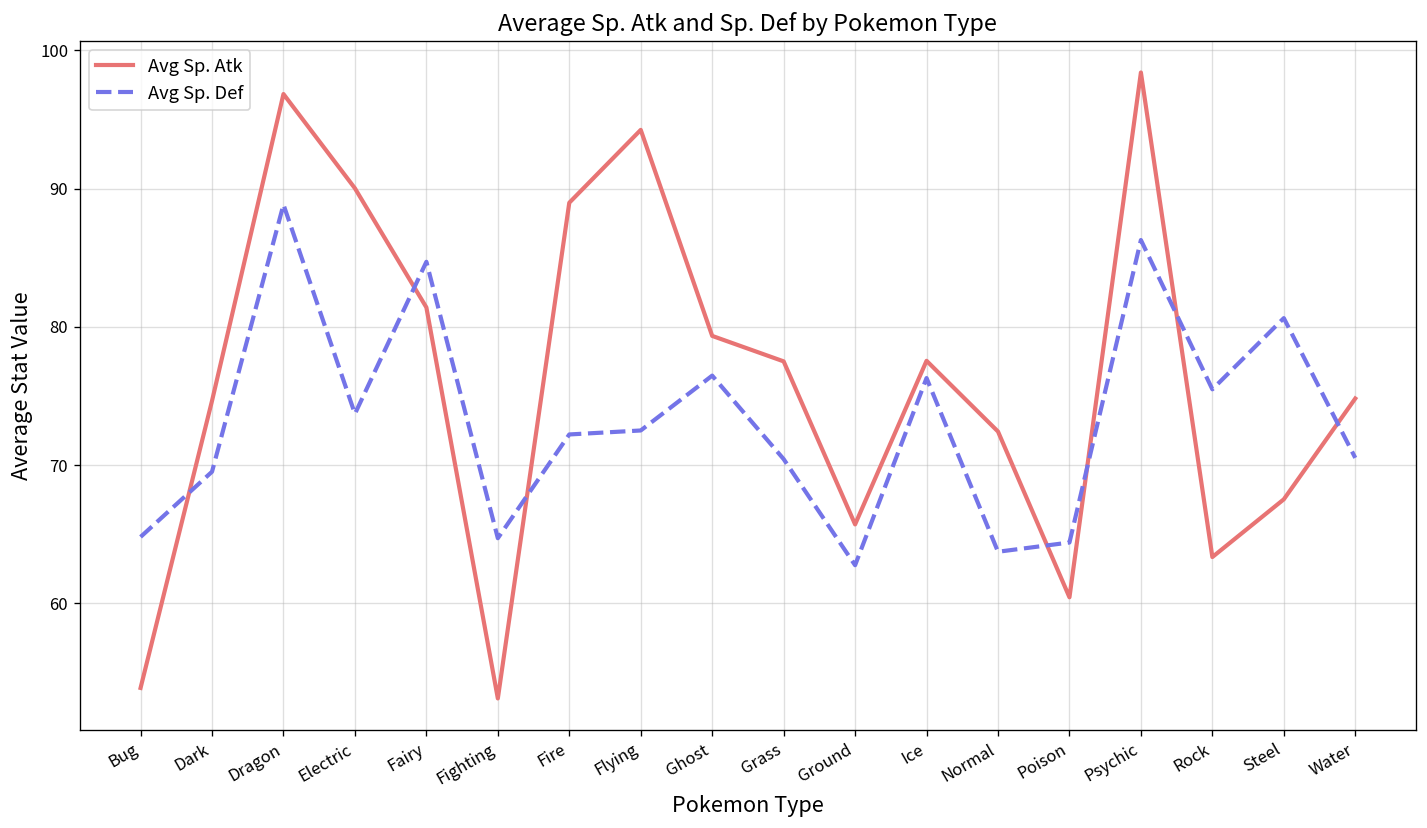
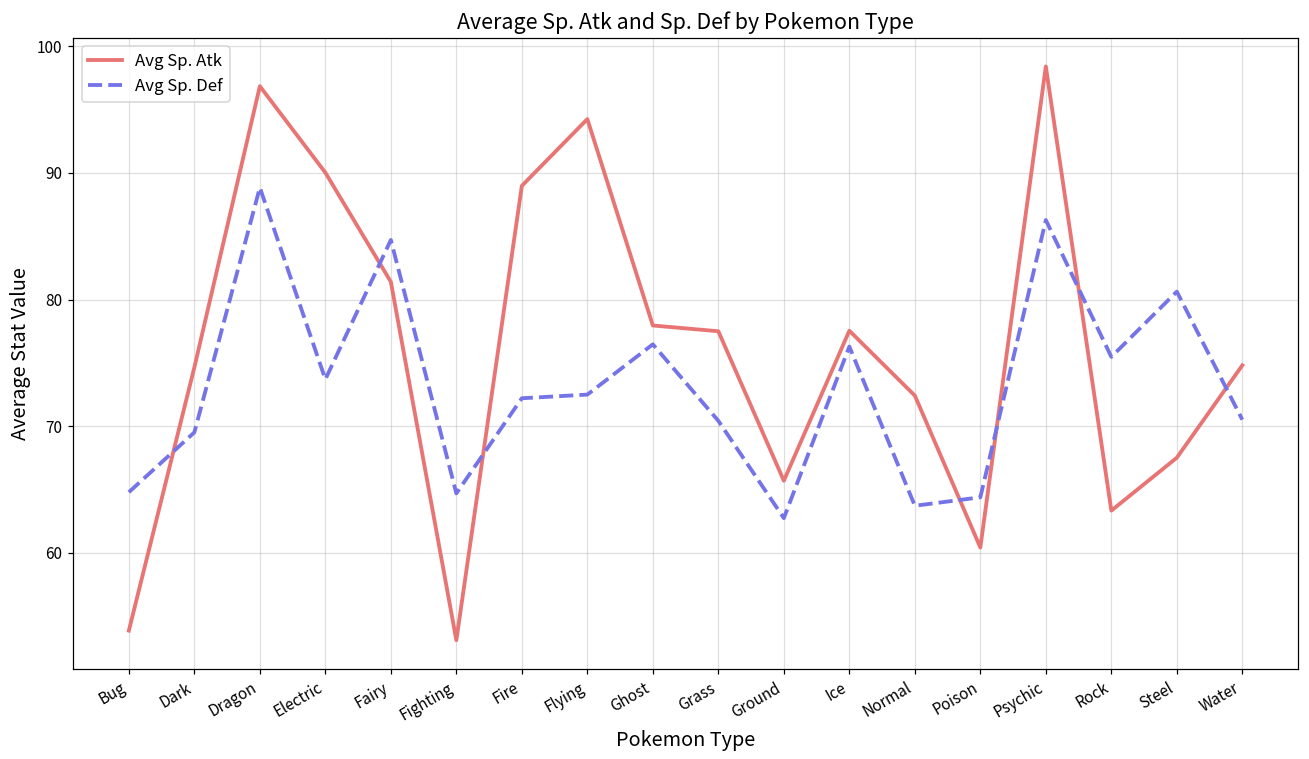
Avg Sp. Atk, Ghost: 79.3 -> 78.0
